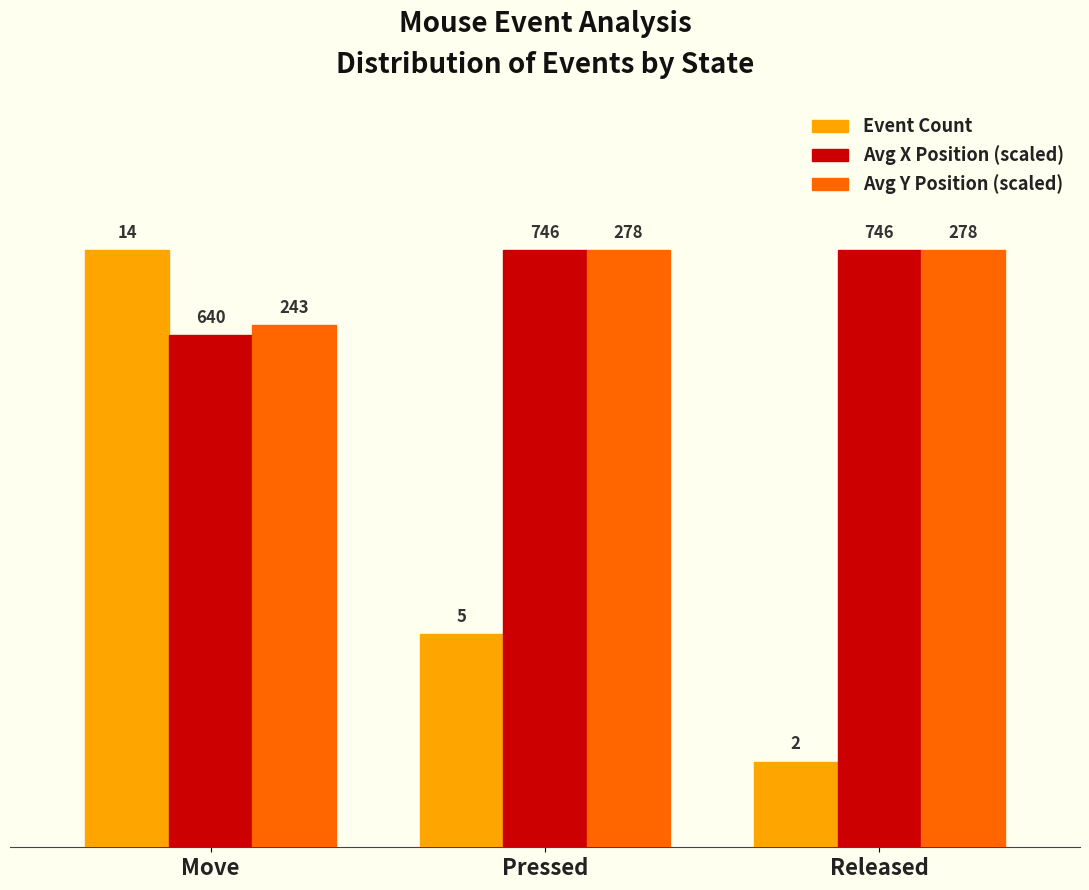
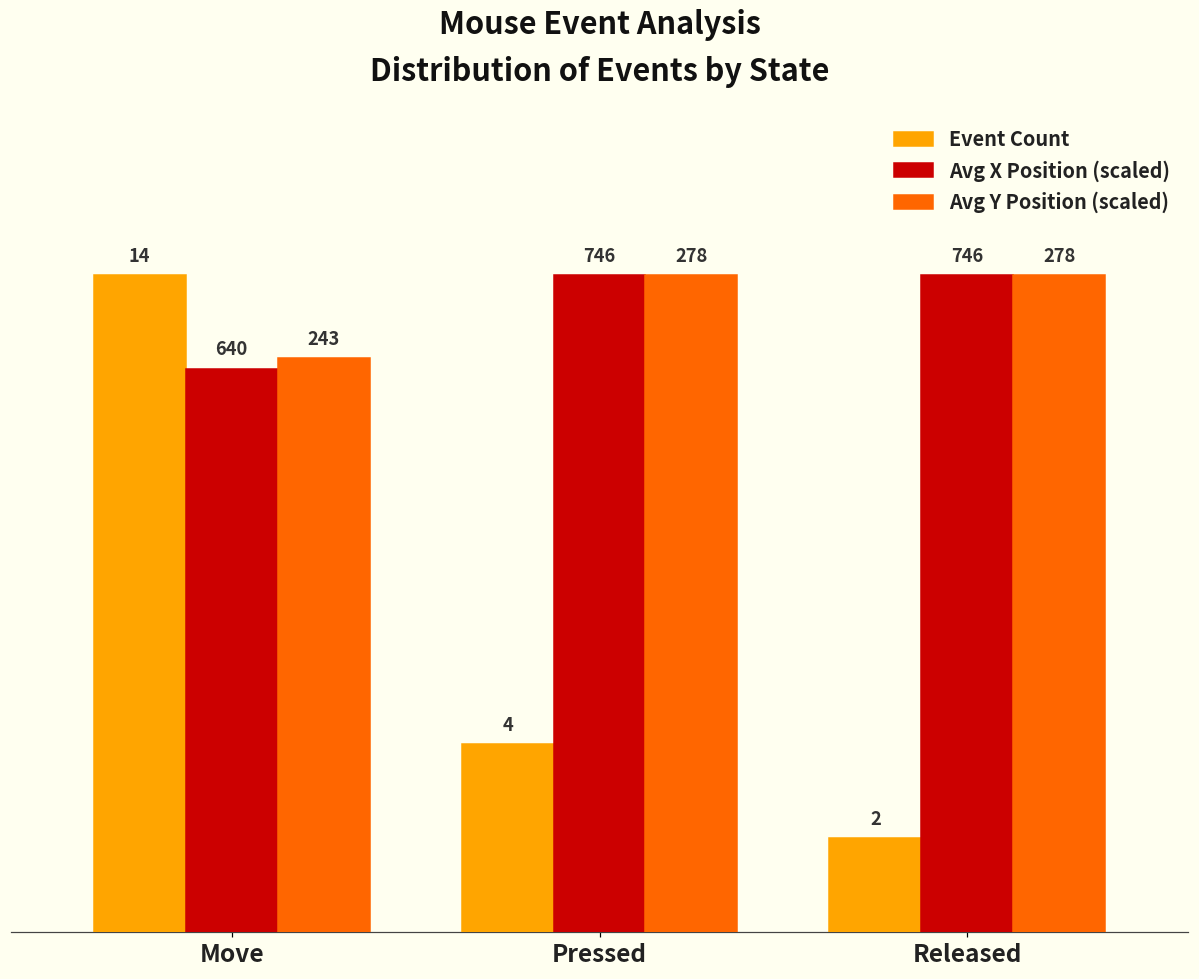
Event Count, Pressed: 5 -> 4
